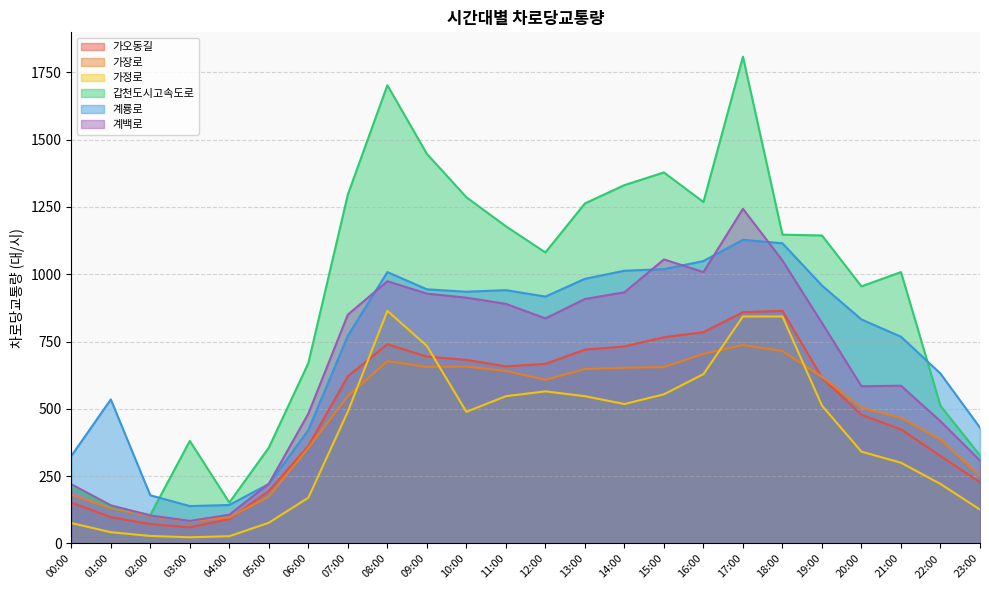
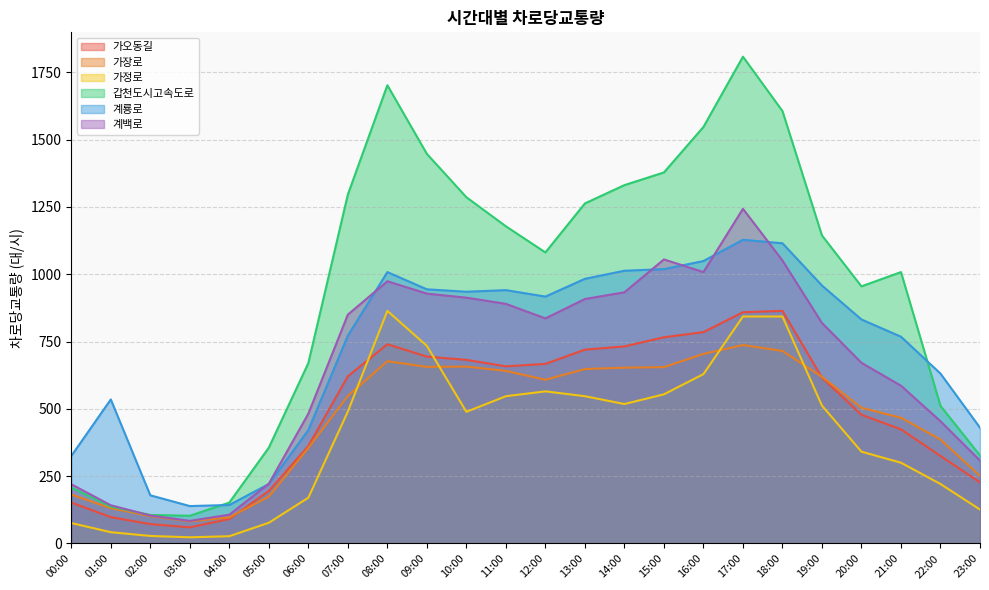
갑천도시고속도로, 03:00: 380 -> 100
갑천도시고속도로, 16:00: 1270 -> 1550
갑천도시고속도로, 18:00: 1150 -> 1610
계백로, 20:00: 580 -> 670
